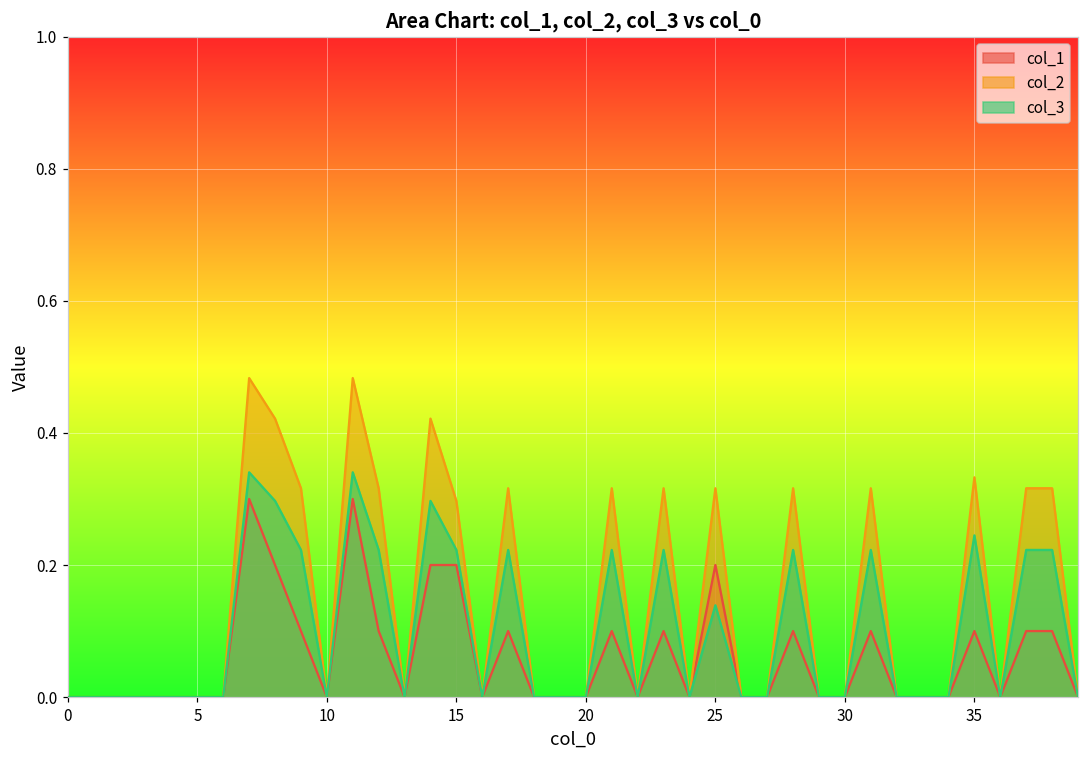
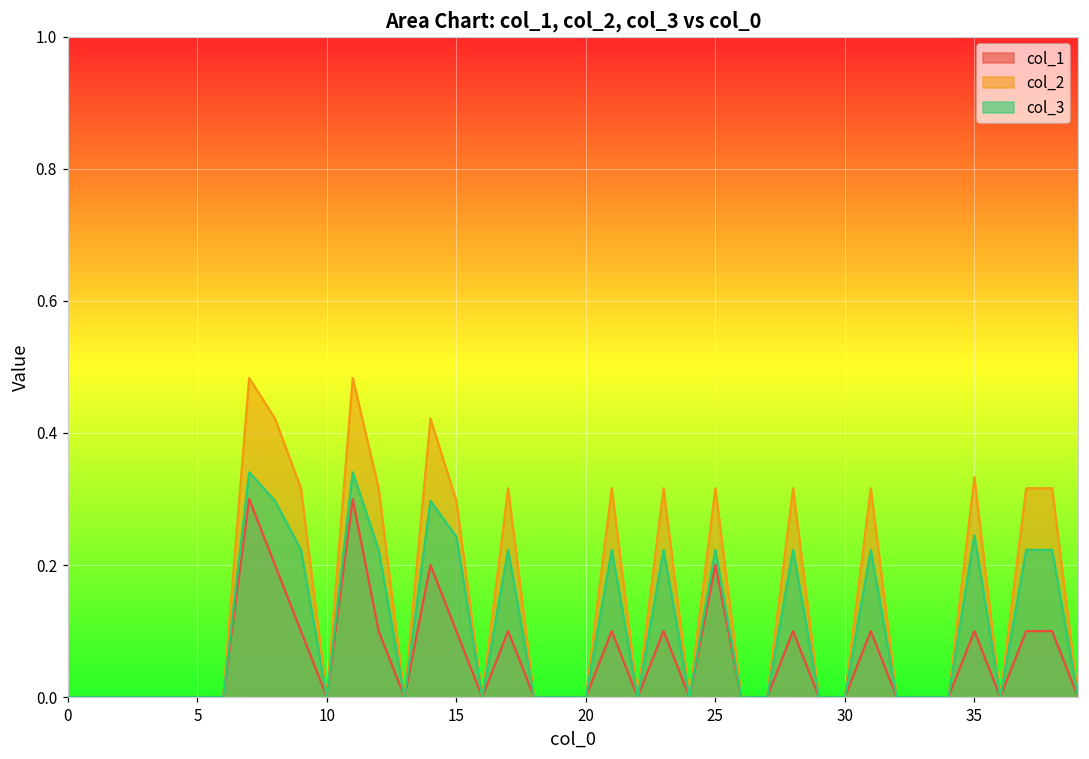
col_1, 15: 0.2 -> 0.1
col_3, 15: 0.22 -> 0.24
col_3, 25: 0.14 -> 0.22
